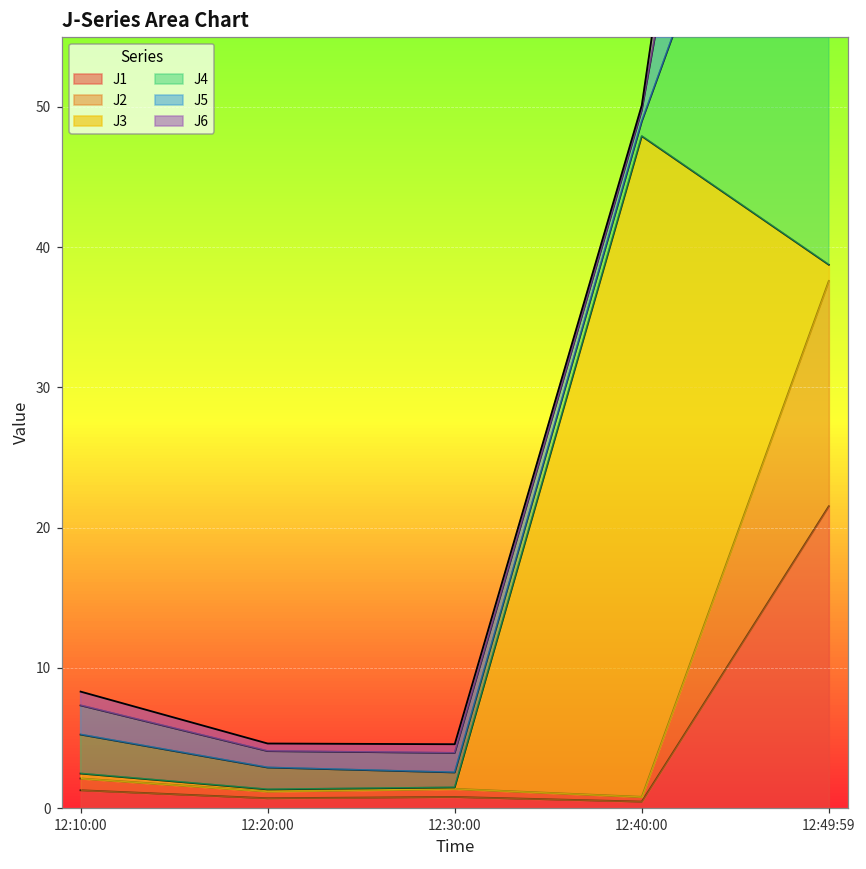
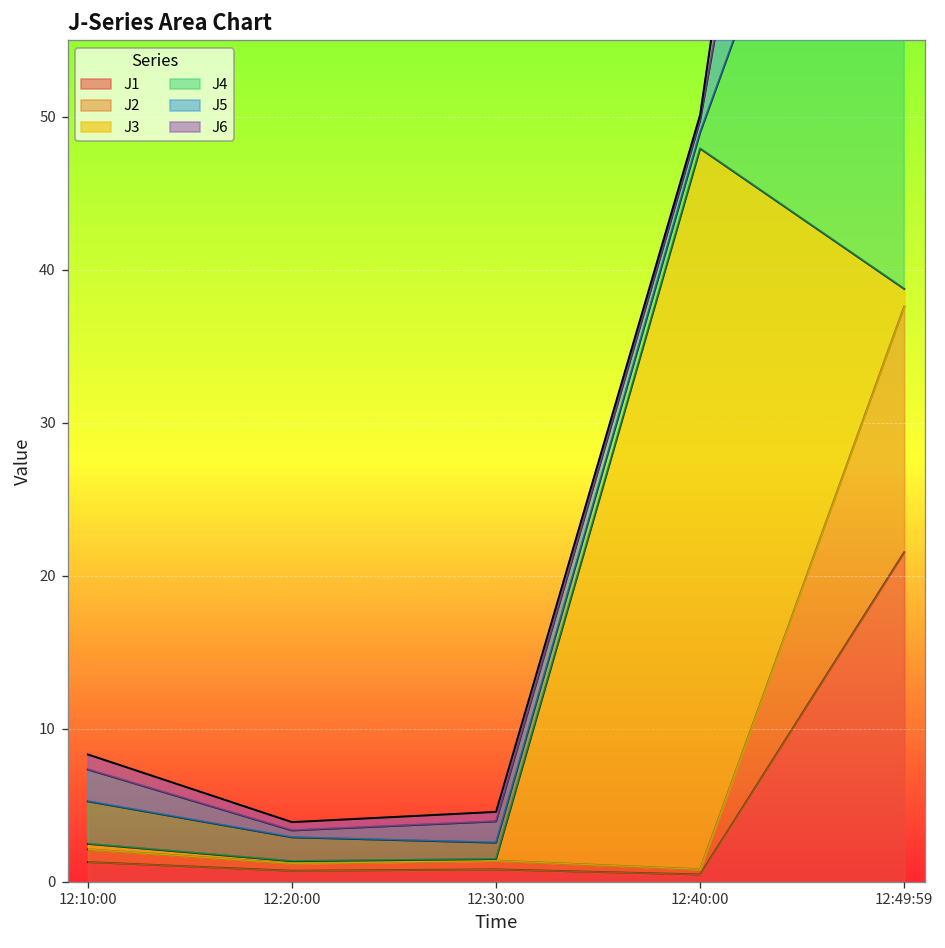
J5, 12:20:00: 1.2 -> 0.5
